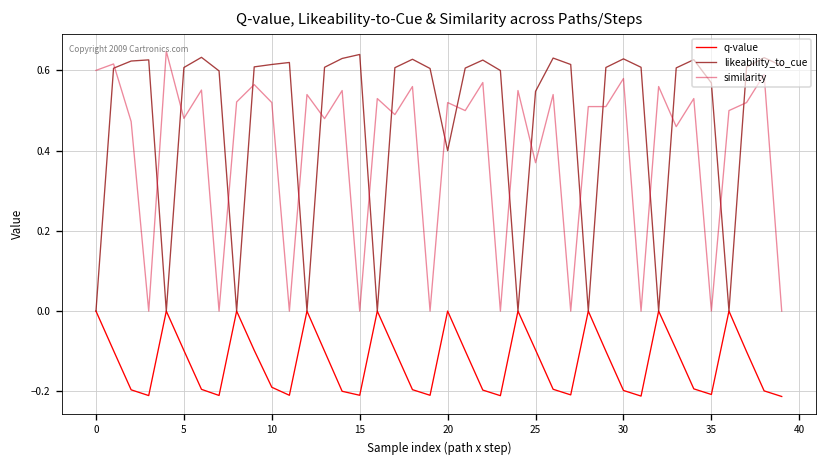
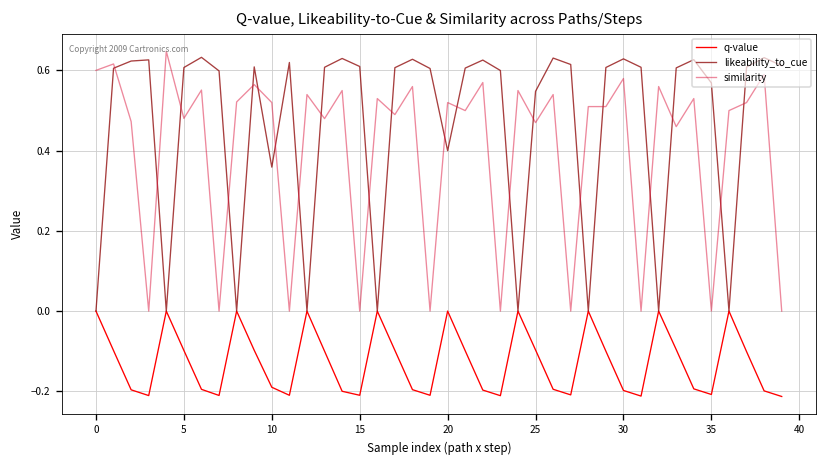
likeability_to_cue, 10: 0.62 -> 0.36
likeability_to_cue, 15: 0.64 -> 0.61
similarity, 25: 0.37 -> 0.47
